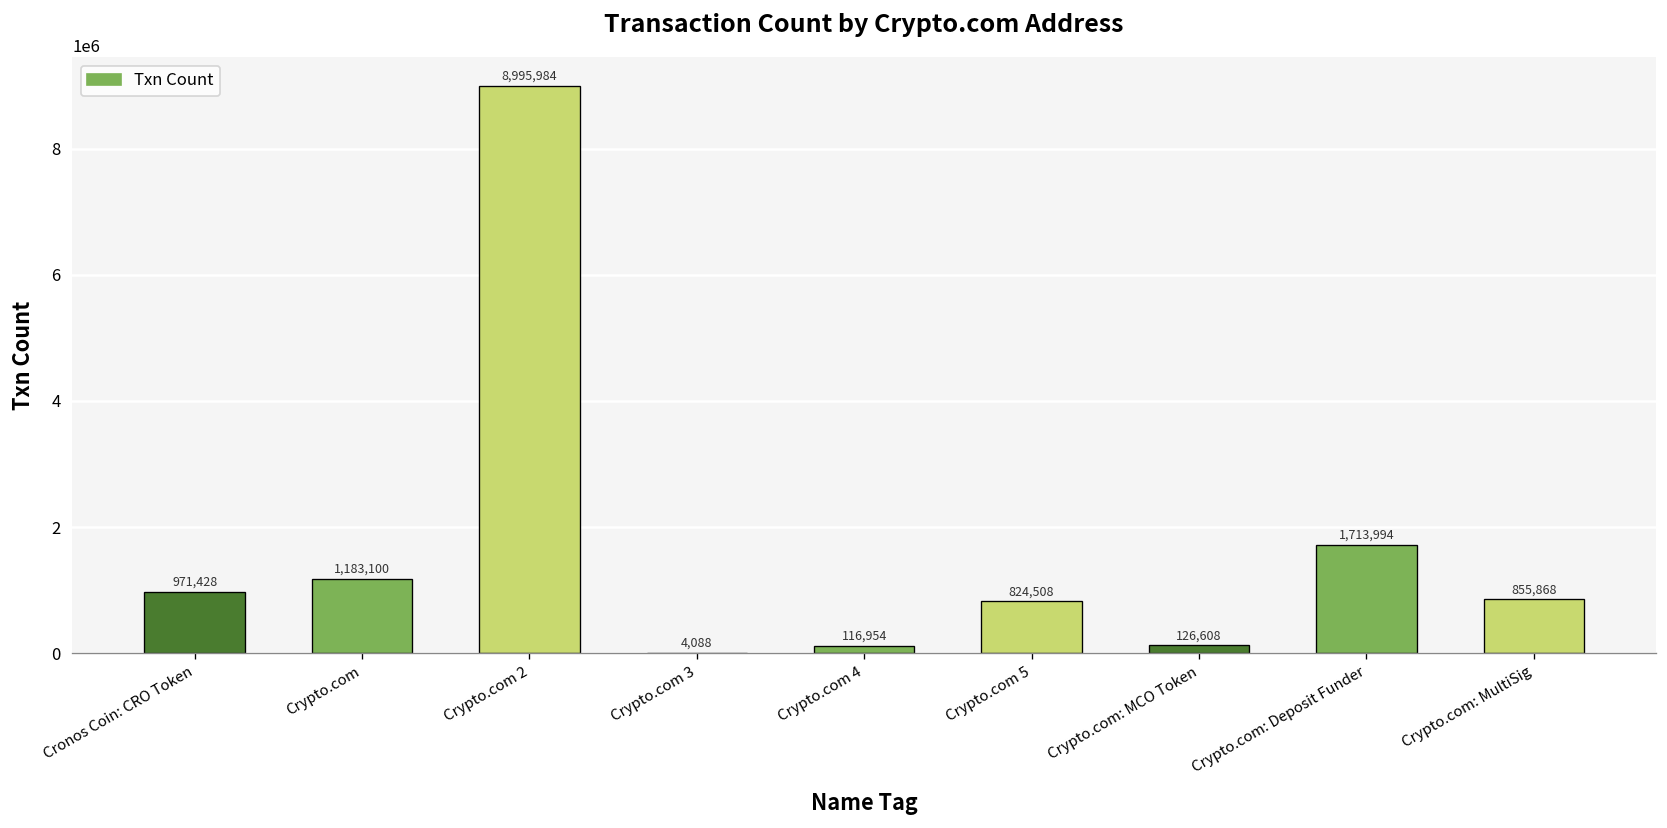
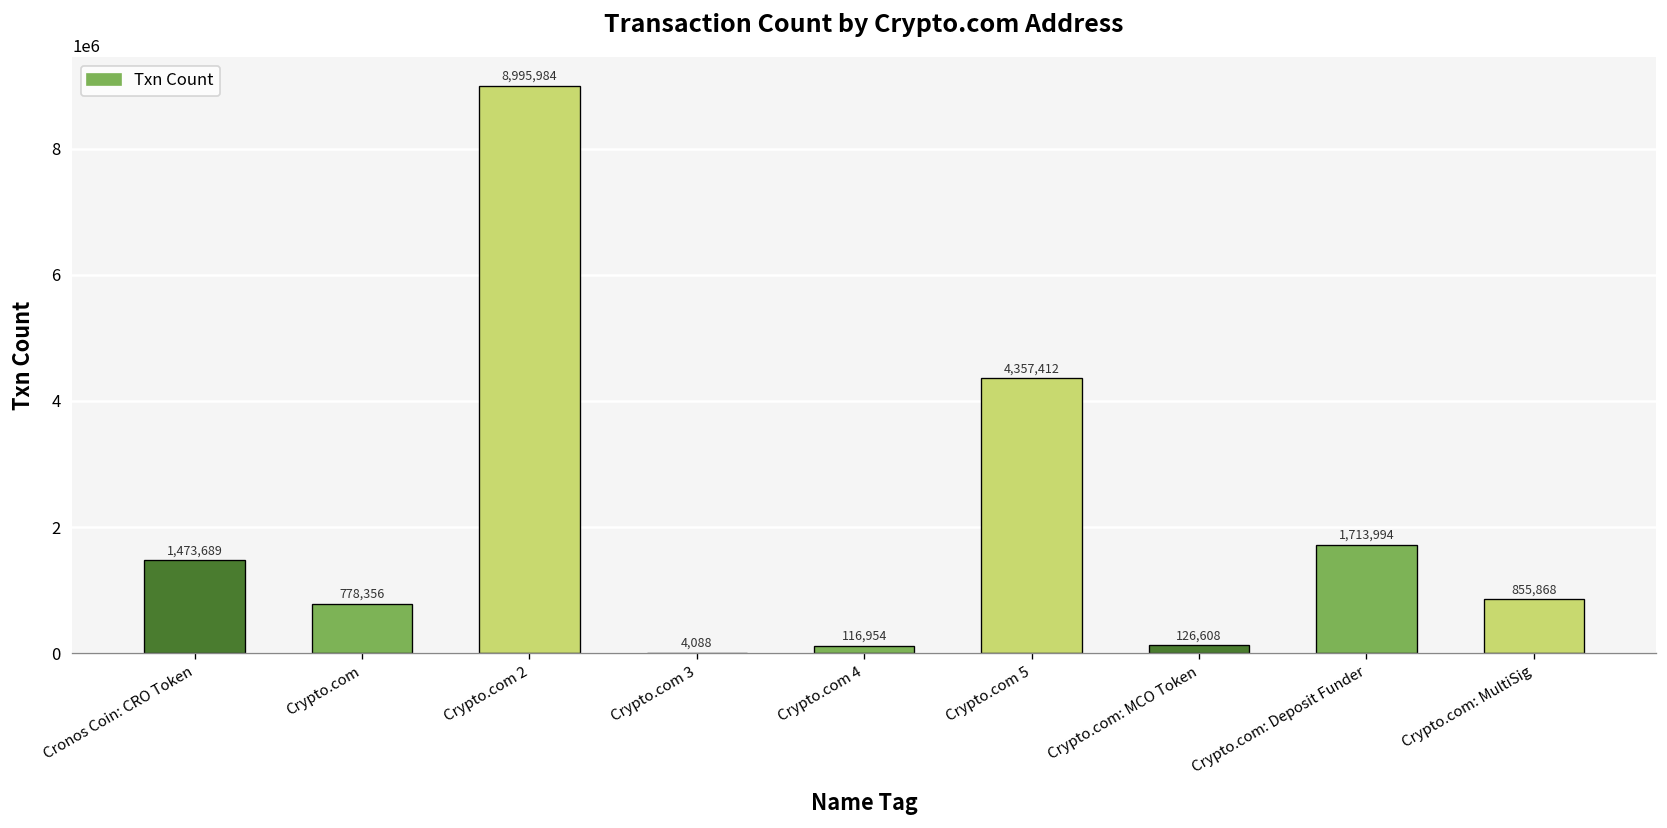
Cronos Coin: CRO Token: 971,428 -> 1,473,689
Crypto.com: 1,183,100 -> 778,356
Crypto.com 5: 824,508 -> 4,357,412
